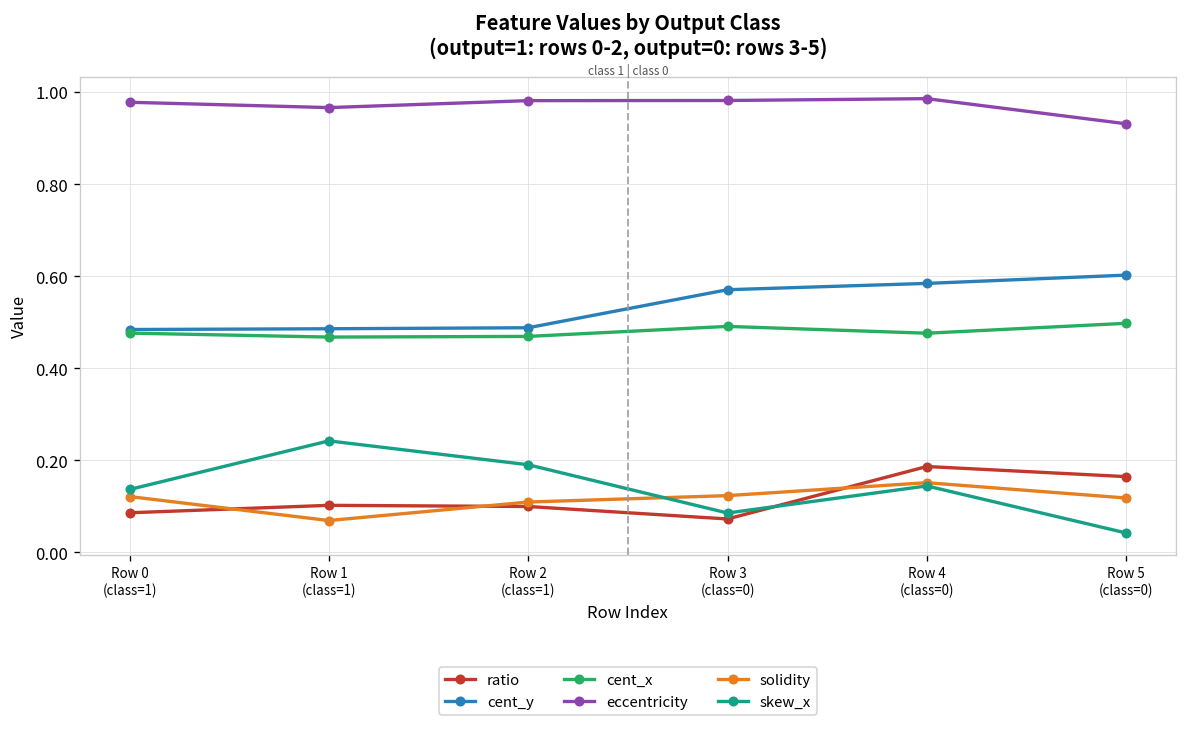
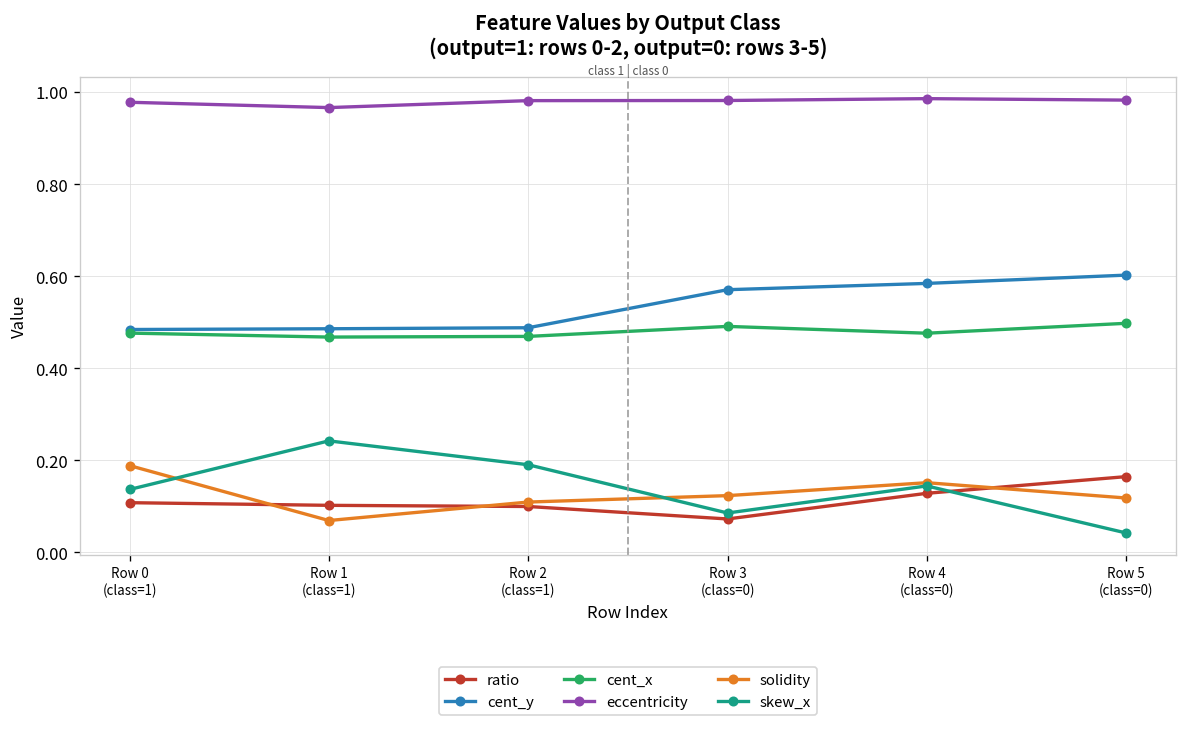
ratio, Row 0 (class=1): 0.09 -> 0.11
solidity, Row 0 (class=1): 0.12 -> 0.19
ratio, Row 4 (class=0): 0.19 -> 0.13
eccentricity, Row 5 (class=0): 0.93 -> 0.98
